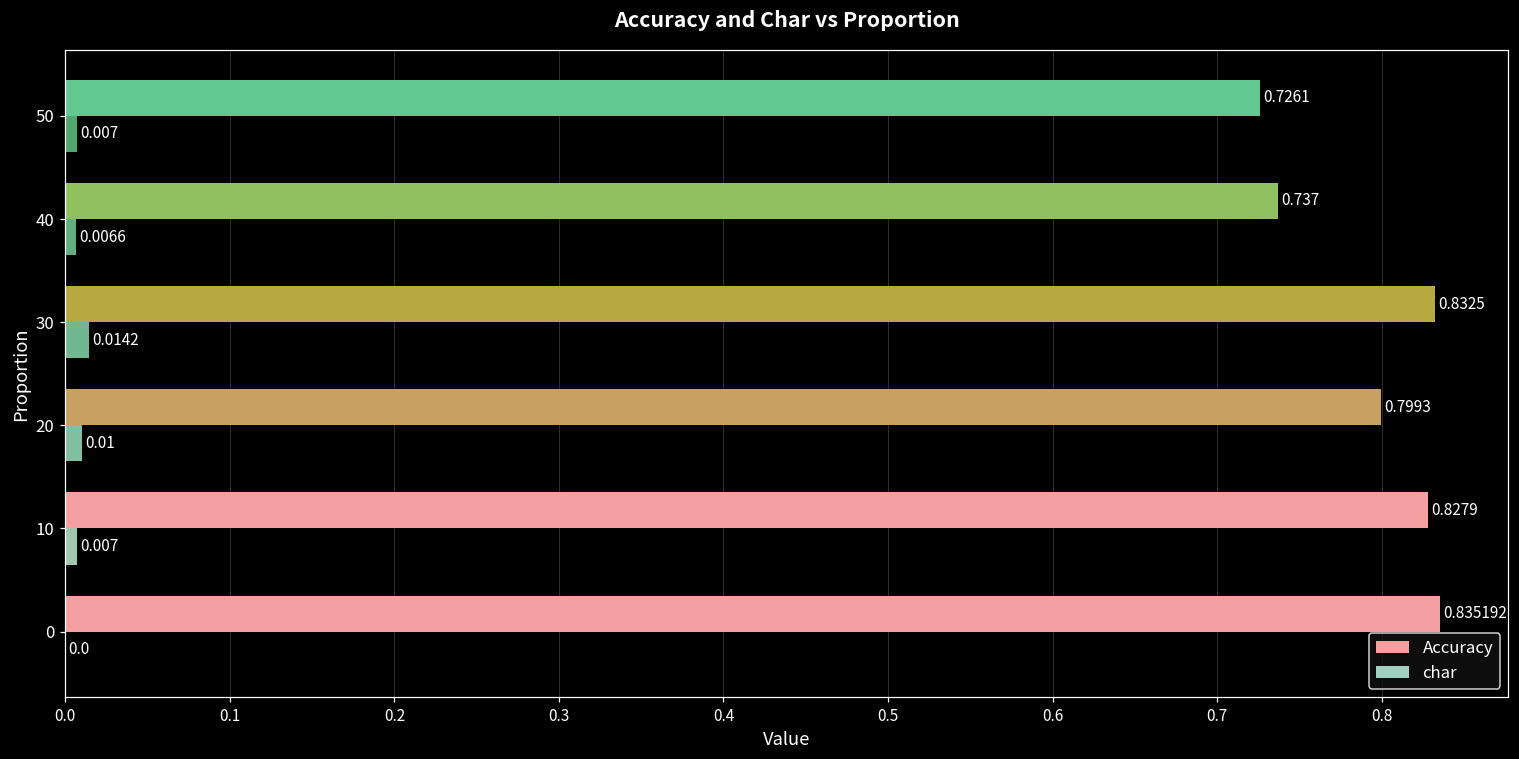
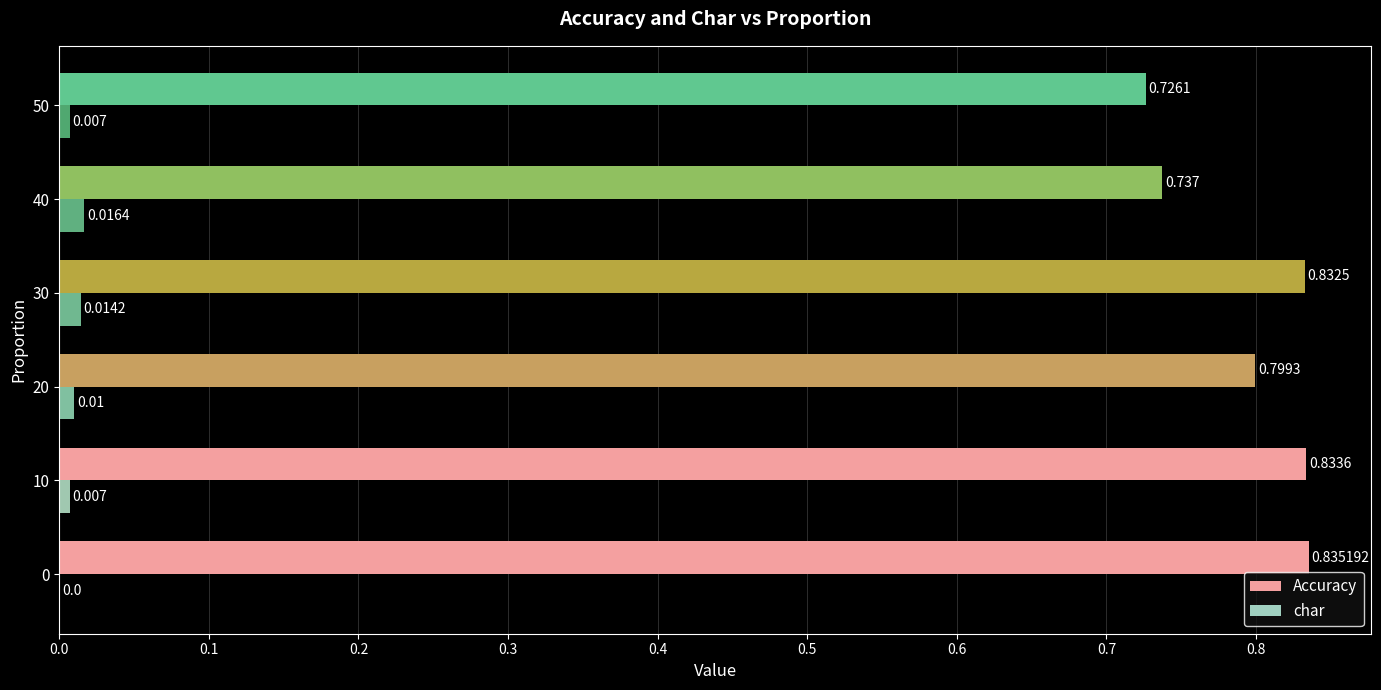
char, 40: 0.0066 -> 0.0164
Accuracy, 10: 0.8279 -> 0.8336
